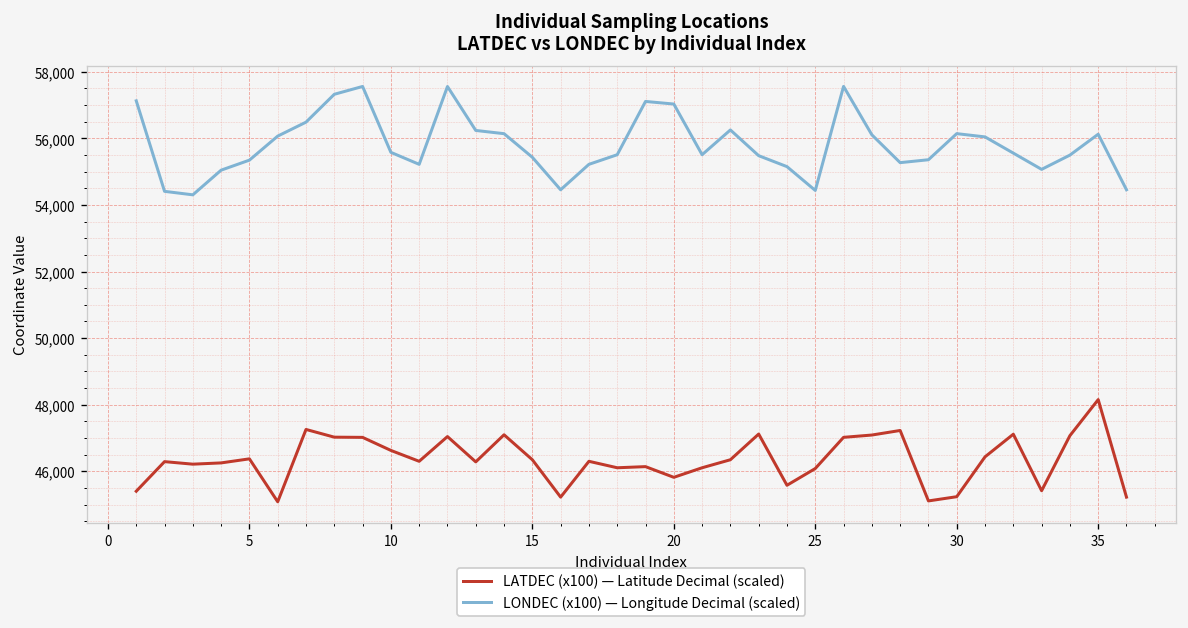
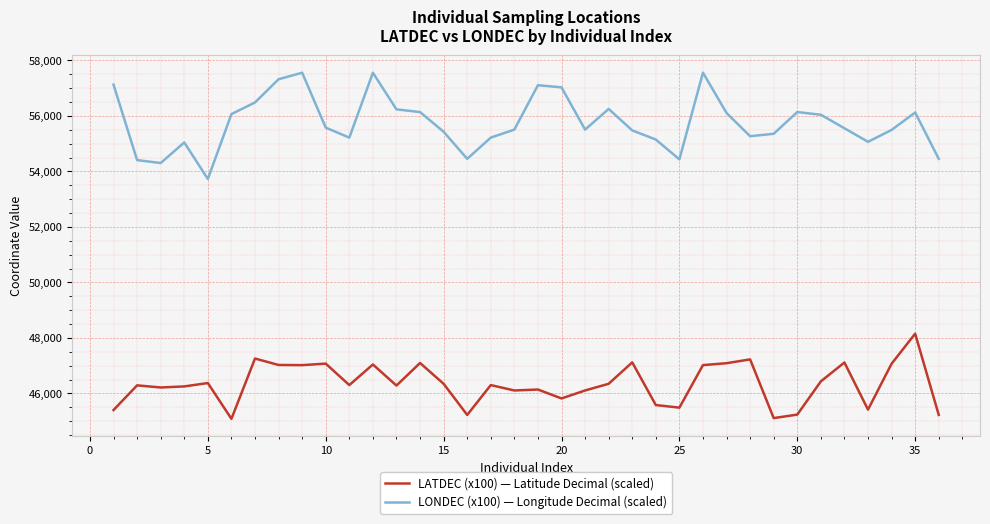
LONDEC (x100) — Longitude Decimal (scaled), 5: 55,300 -> 53,700
LATDEC (x100) — Latitude Decimal (scaled), 10: 46,600 -> 47,100
LATDEC (x100) — Latitude Decimal (scaled), 25: 46,100 -> 45,500
